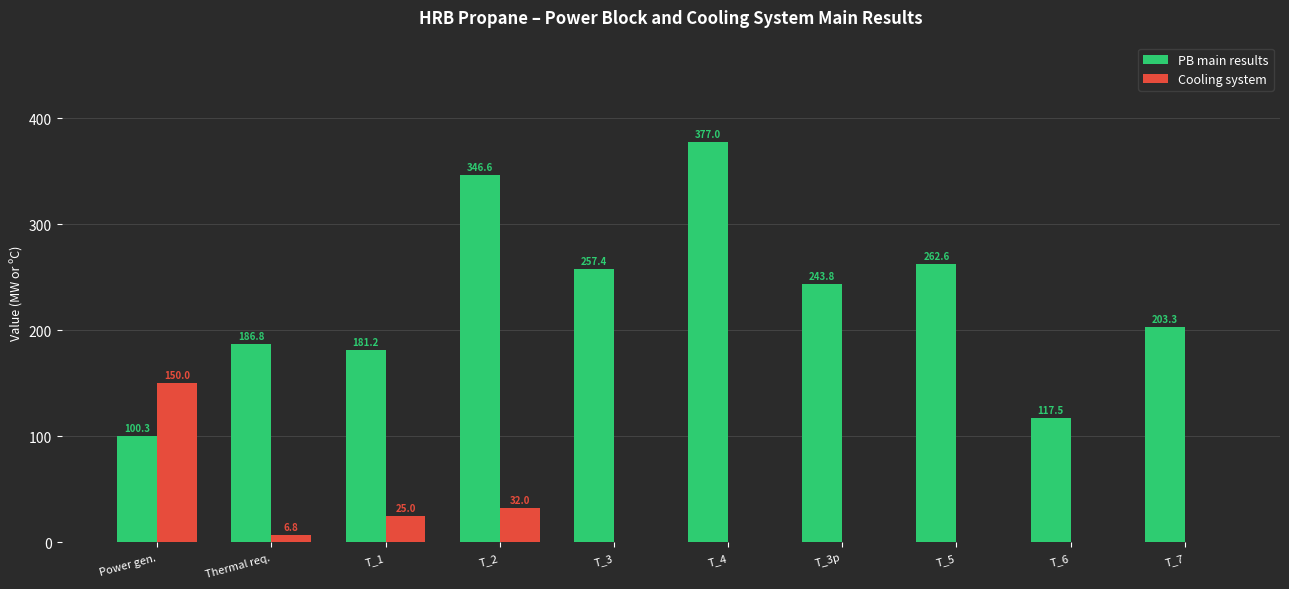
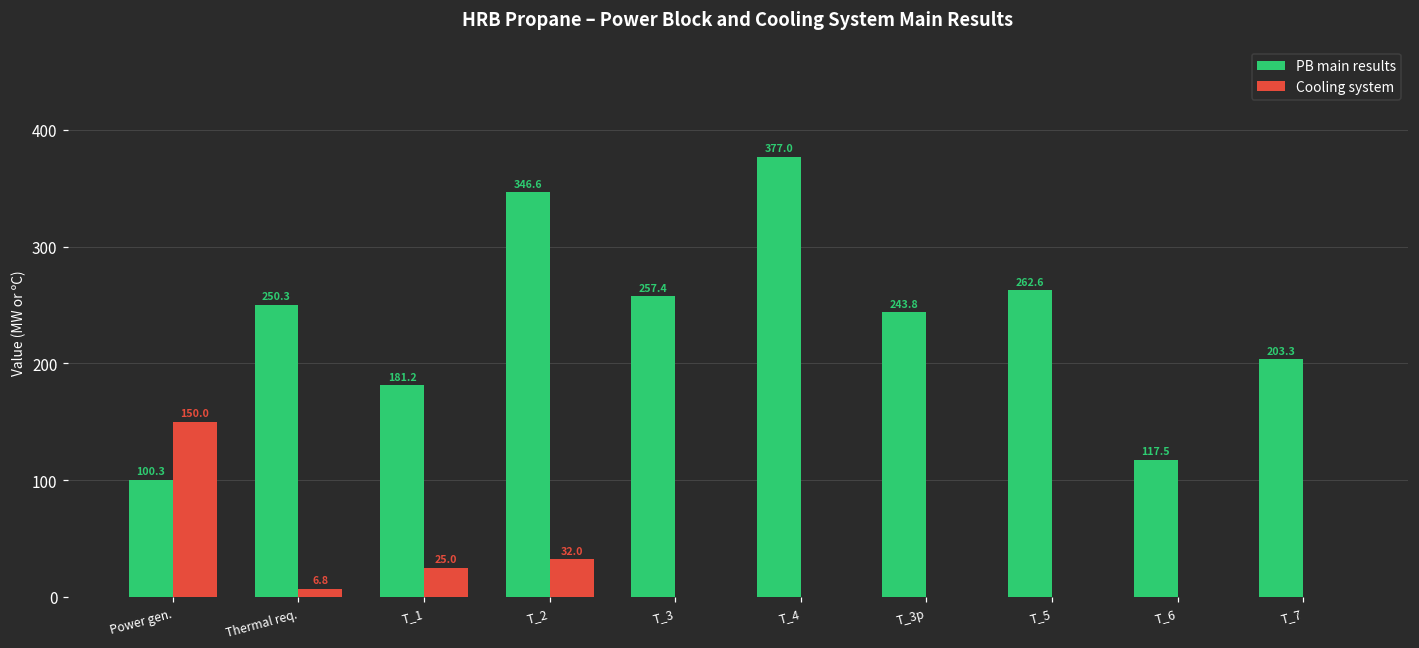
PB main results, Thermal req.: 186.8 -> 250.3
